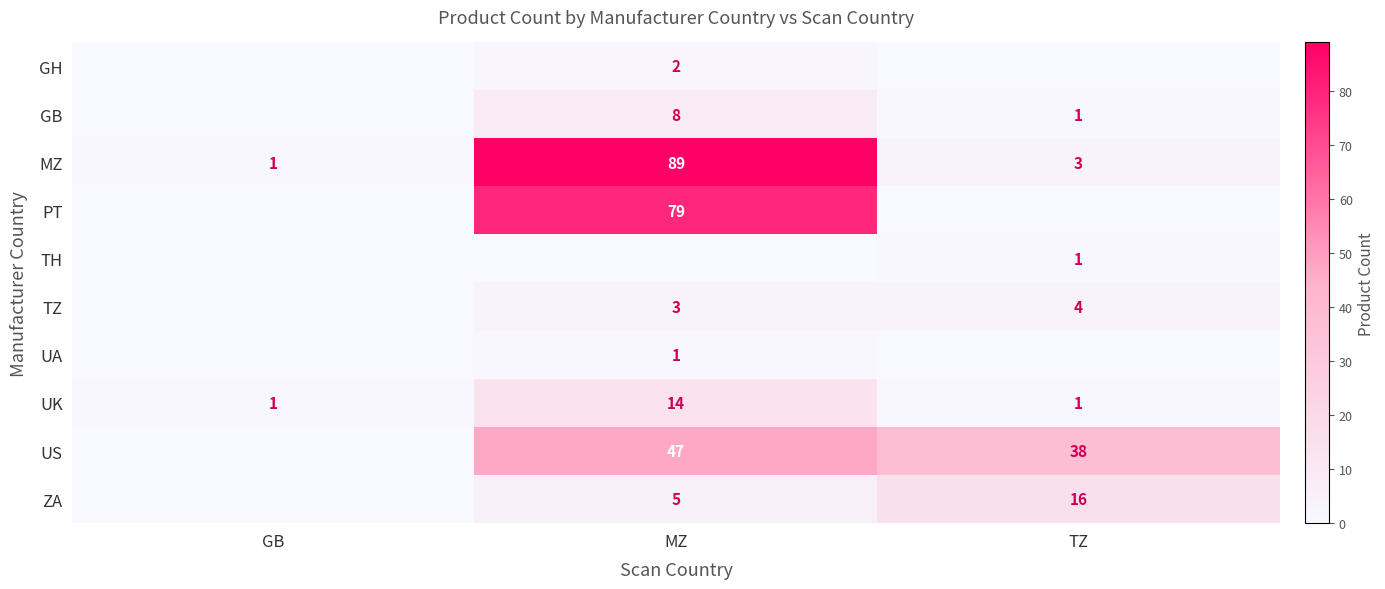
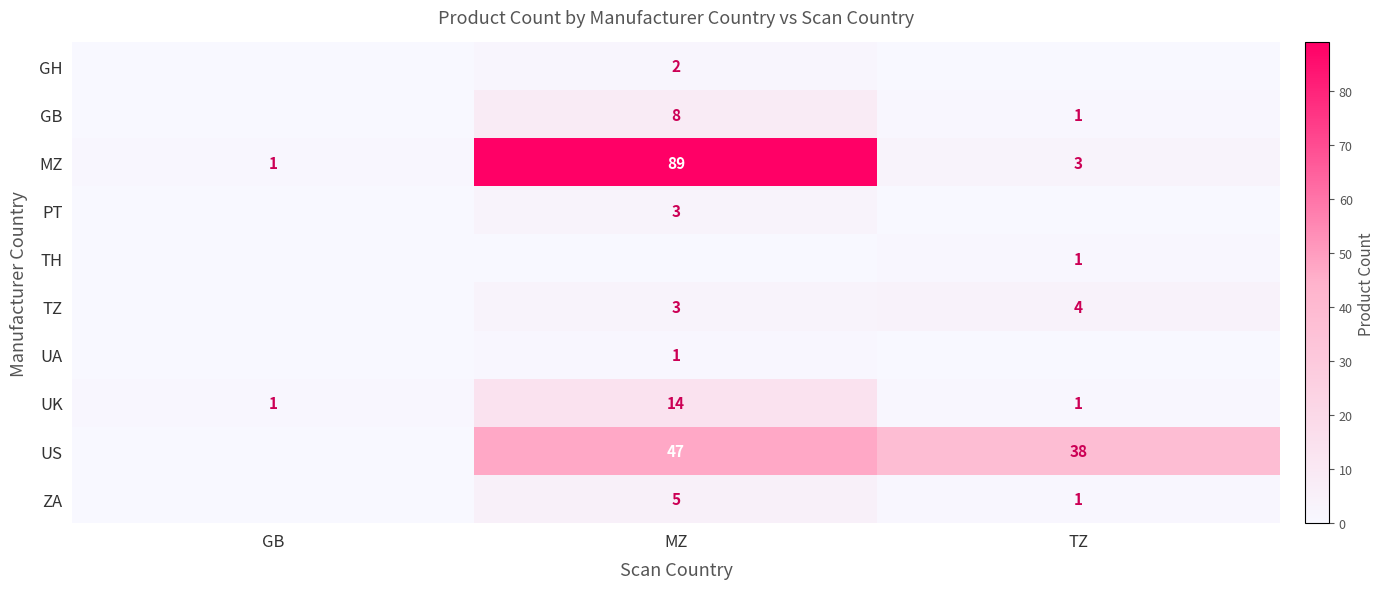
PT, MZ: 79 -> 3
ZA, TZ: 16 -> 1
